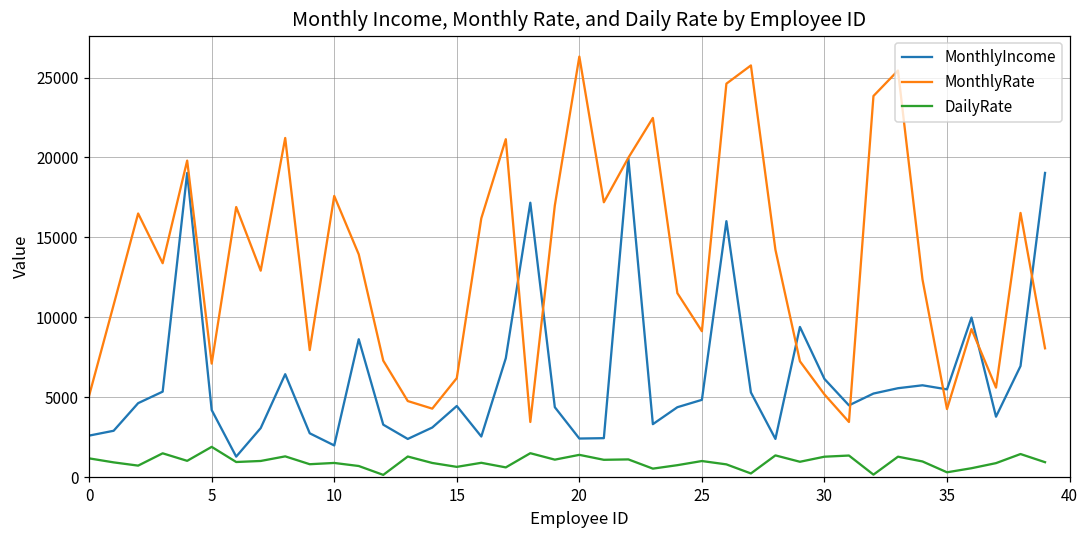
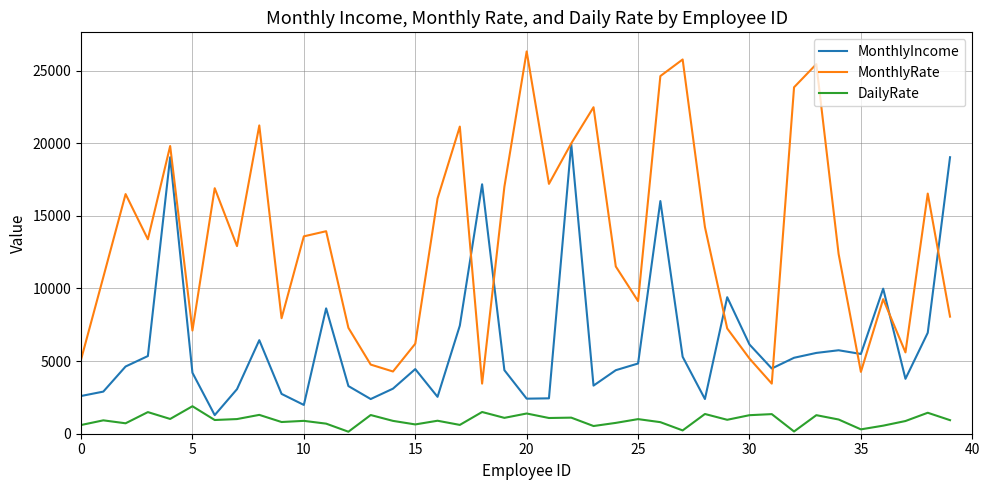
DailyRate, 0: 1200 -> 600
MonthlyRate, 10: 17600 -> 13600
